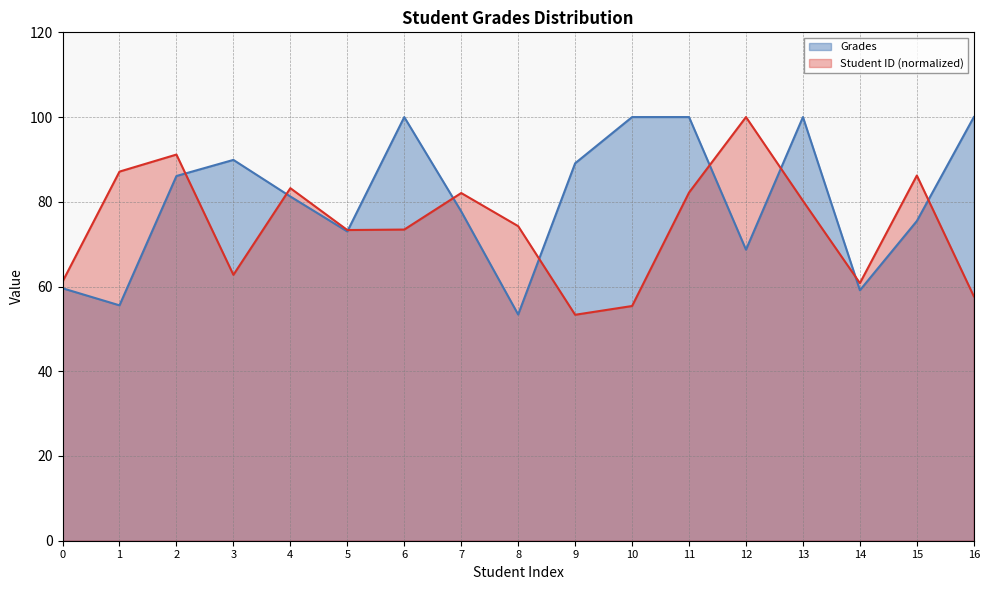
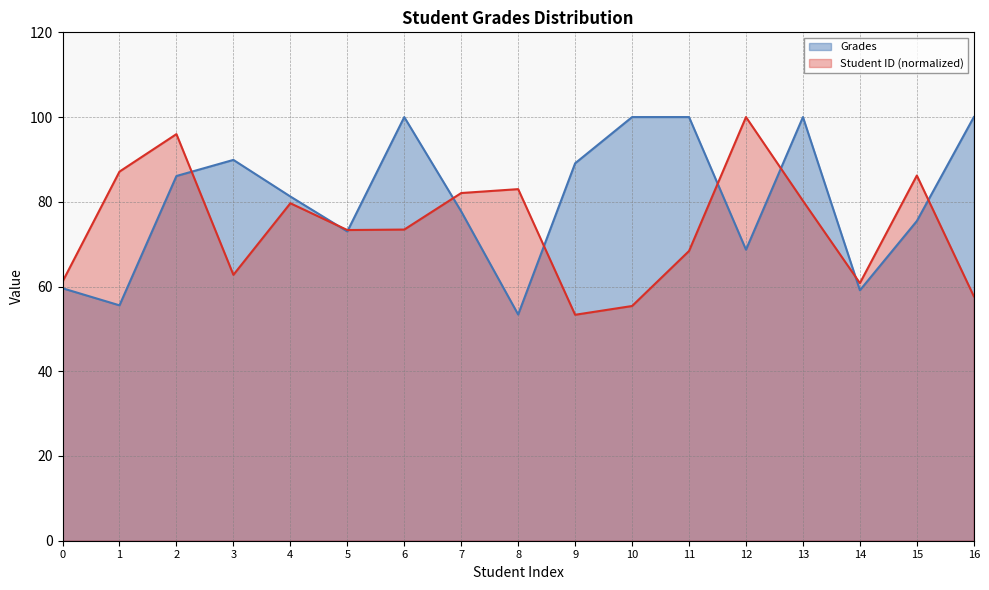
Student ID (normalized), 2: 91 -> 96
Student ID (normalized), 4: 83 -> 80
Student ID (normalized), 8: 74 -> 83
Student ID (normalized), 11: 82 -> 68
